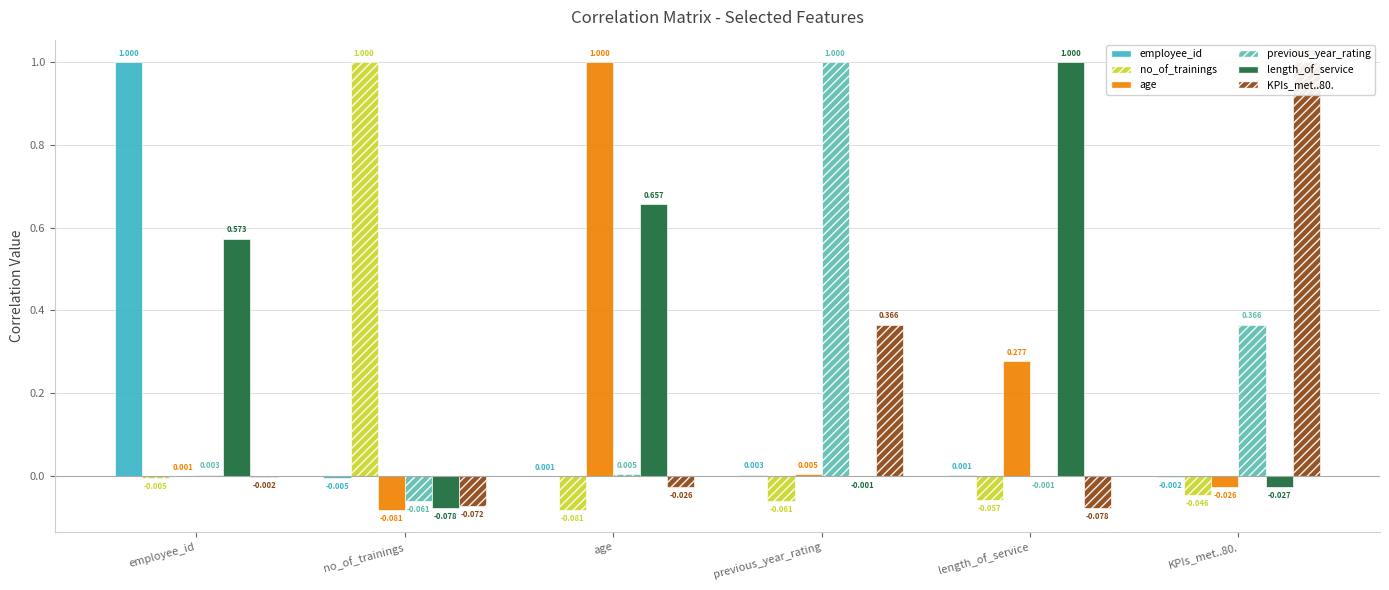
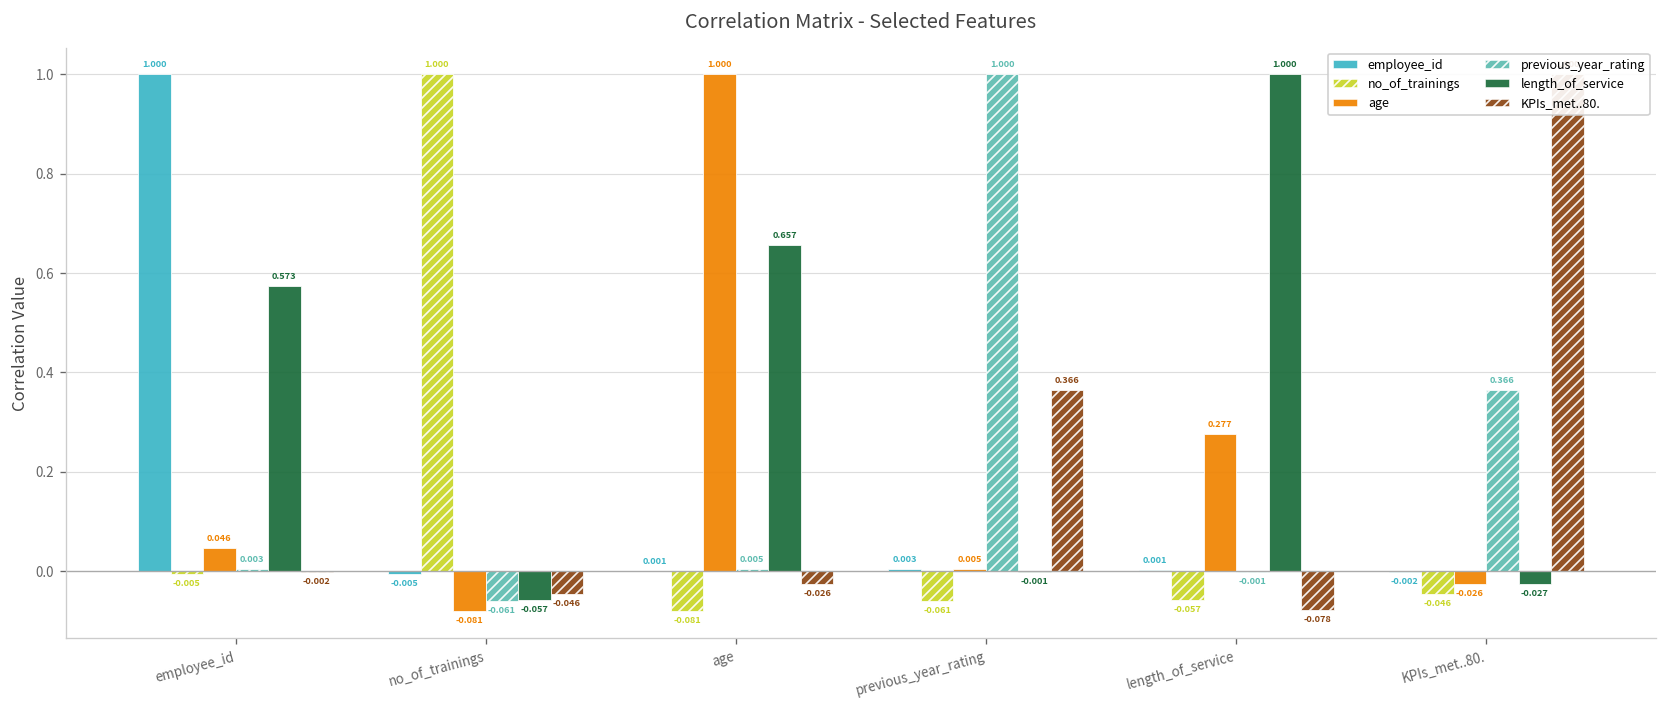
age, employee_id: 0.001 -> 0.046
length_of_service, no_of_trainings: -0.078 -> -0.057
KPIs_met..80., no_of_trainings: -0.072 -> -0.046
